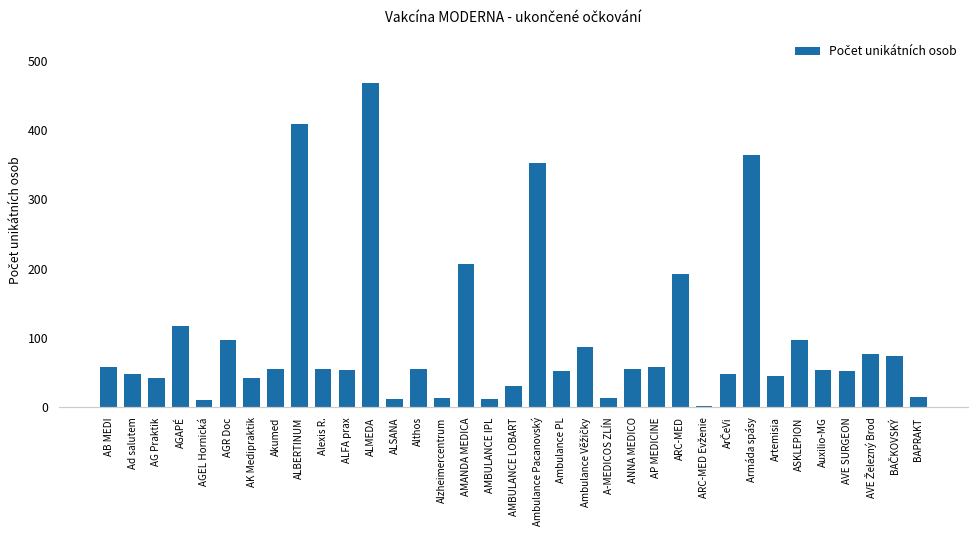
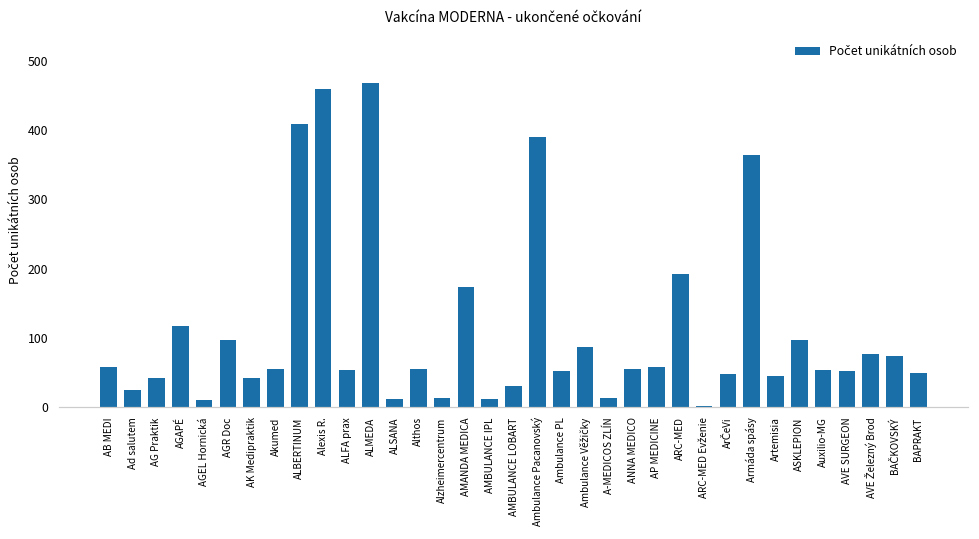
Ad salutem: 50 -> 20
Alexis R.: 50 -> 460
AMANDA MEDICA: 210 -> 170
Ambulance Pacanovský: 350 -> 390
BAPRAKT: 10 -> 50
